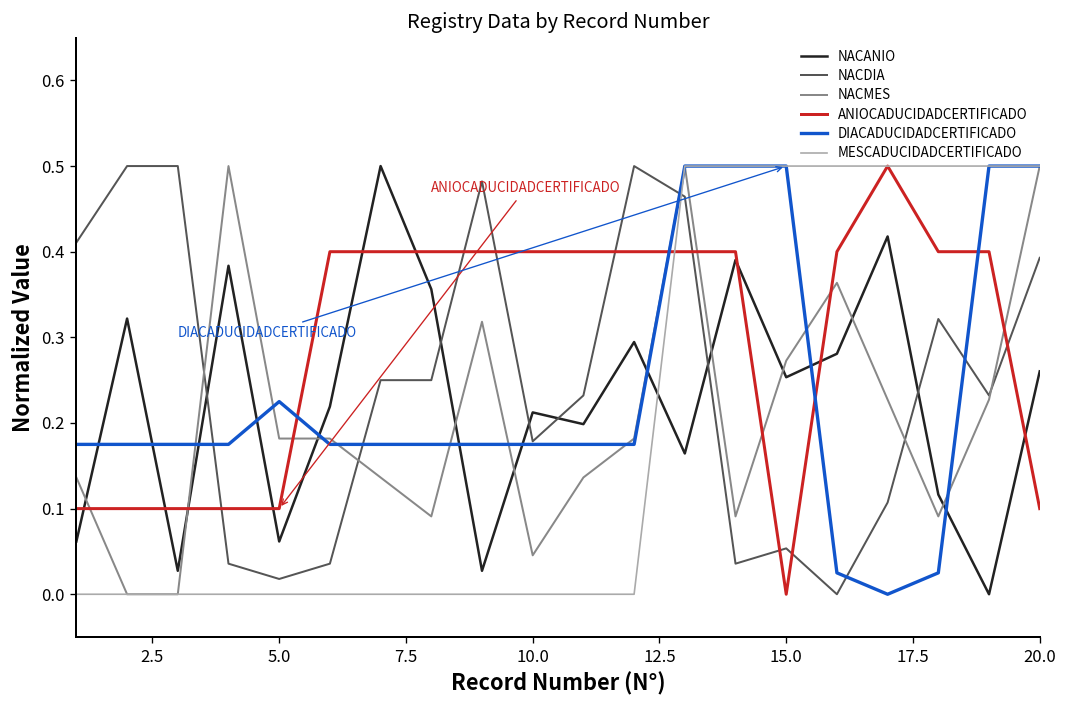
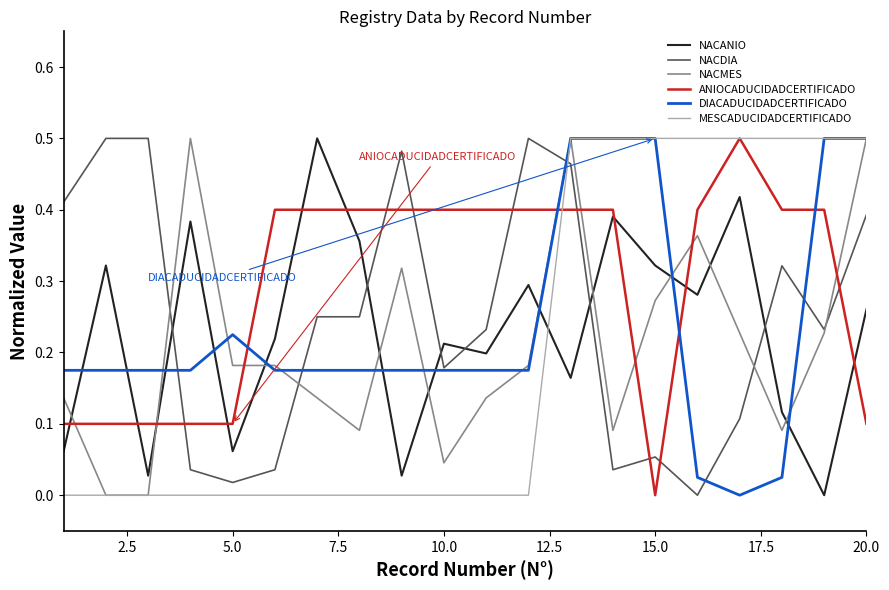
NACANIO, 15.0: 0.25 -> 0.32
